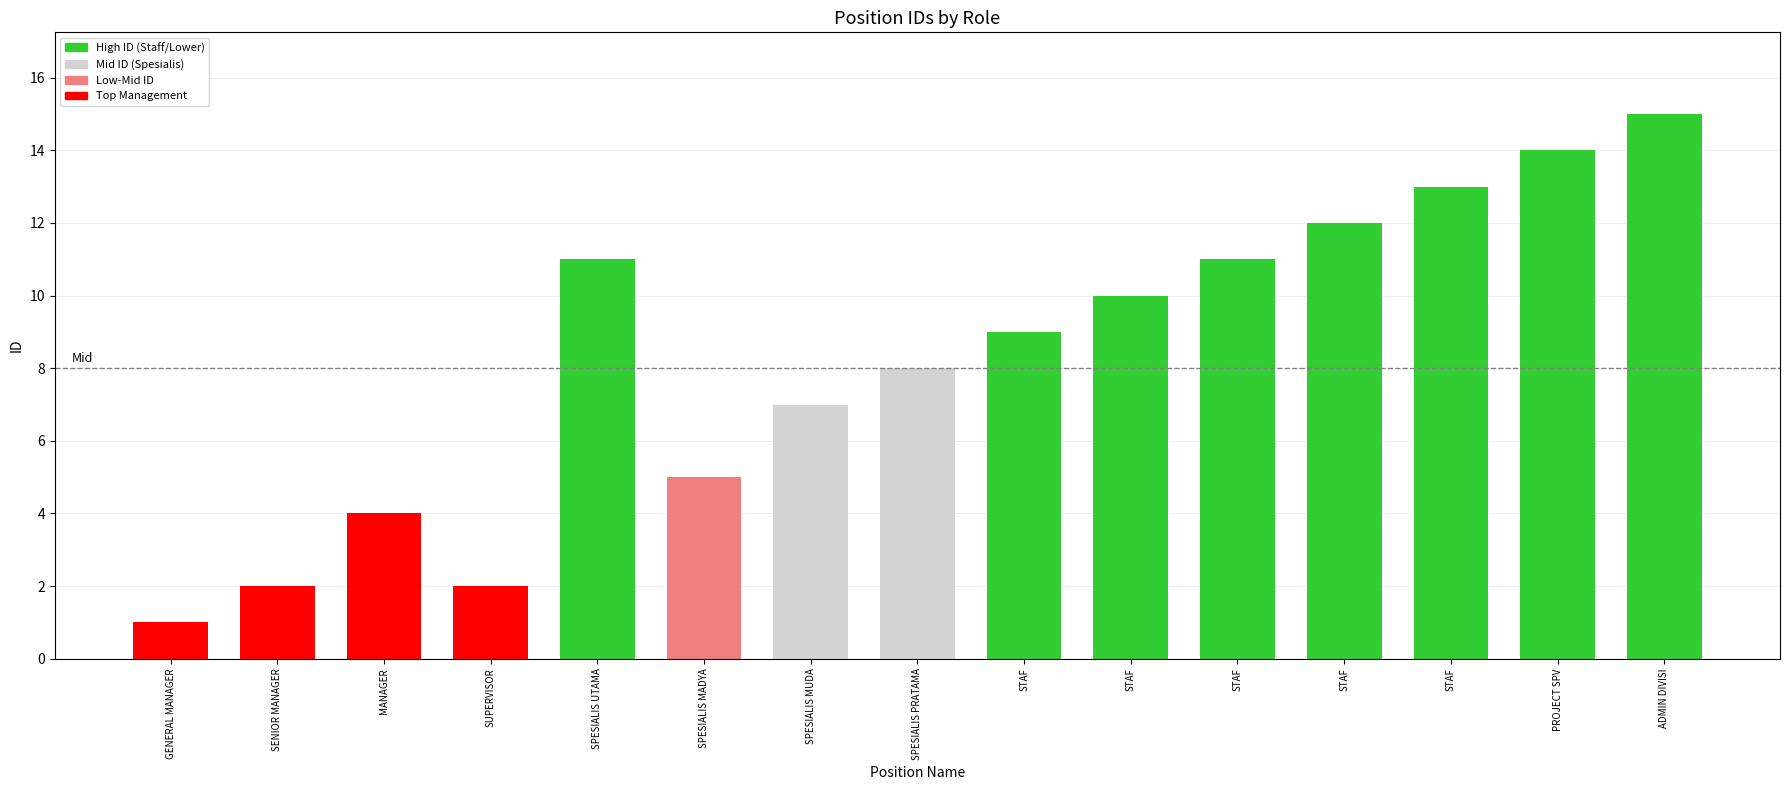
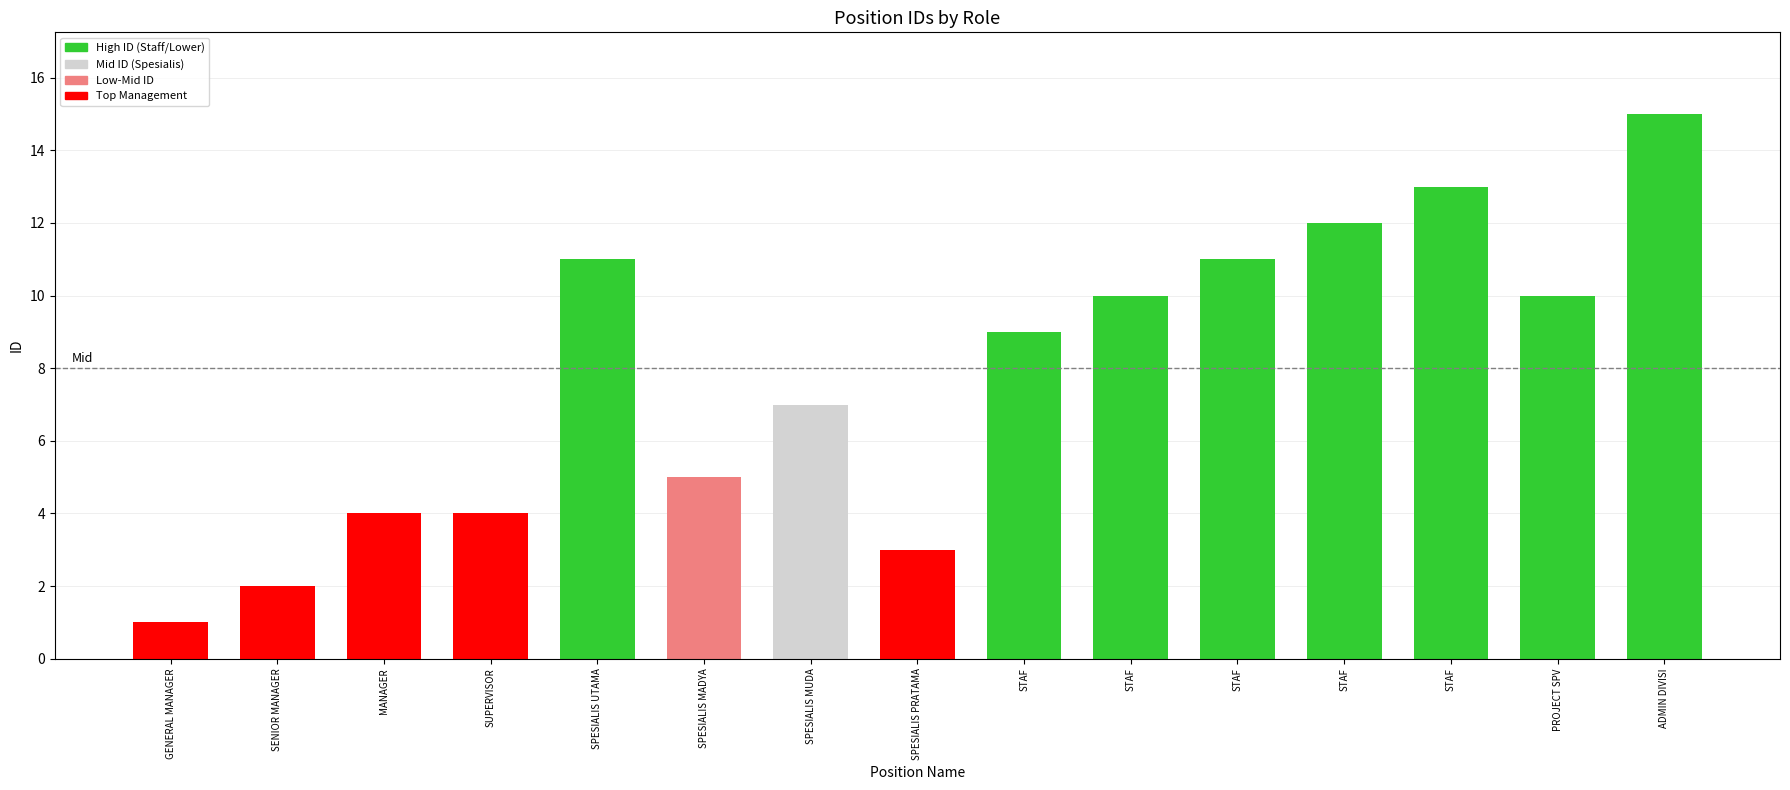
SUPERVISOR: 2 -> 4
SPESIALIS PRATAMA: 8 -> 3
PROJECT SPV: 14 -> 10
